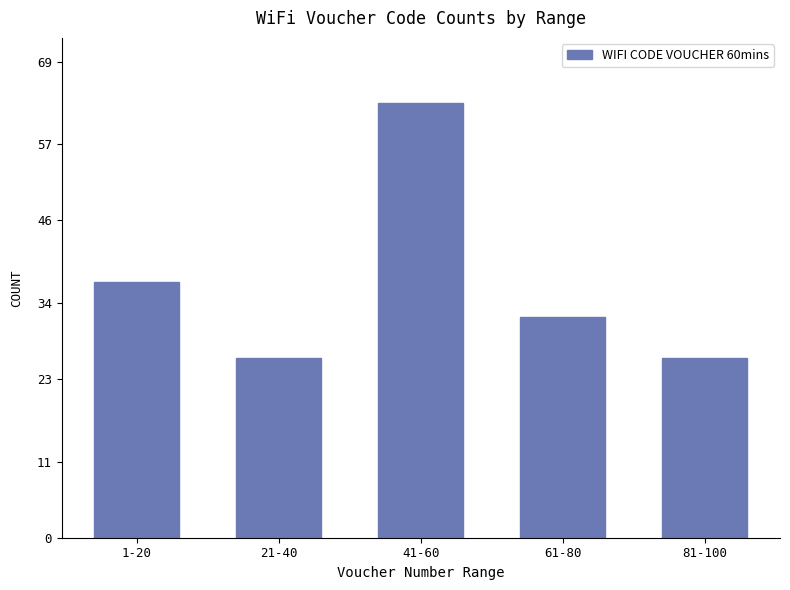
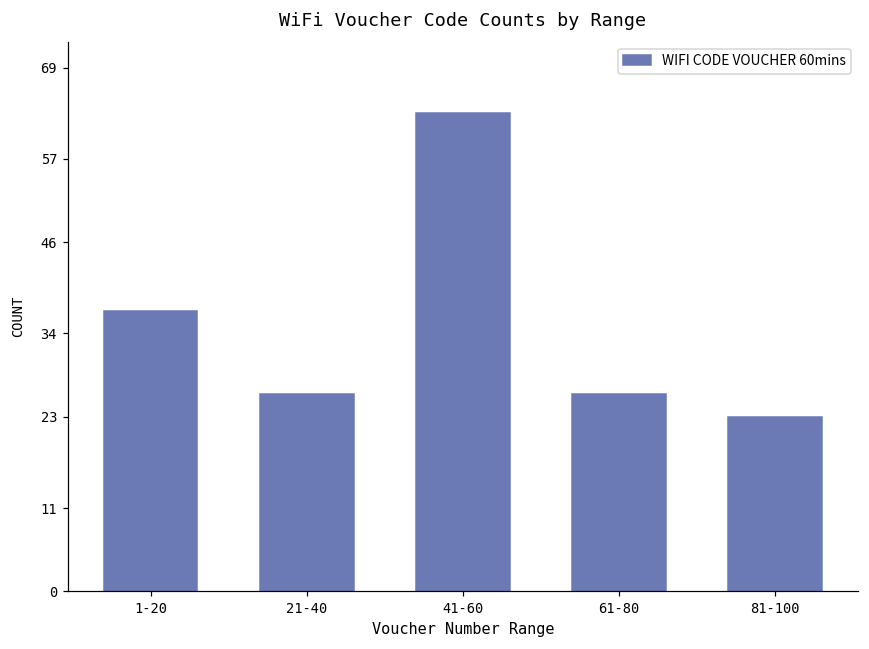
61-80: 32 -> 26
81-100: 26 -> 23
